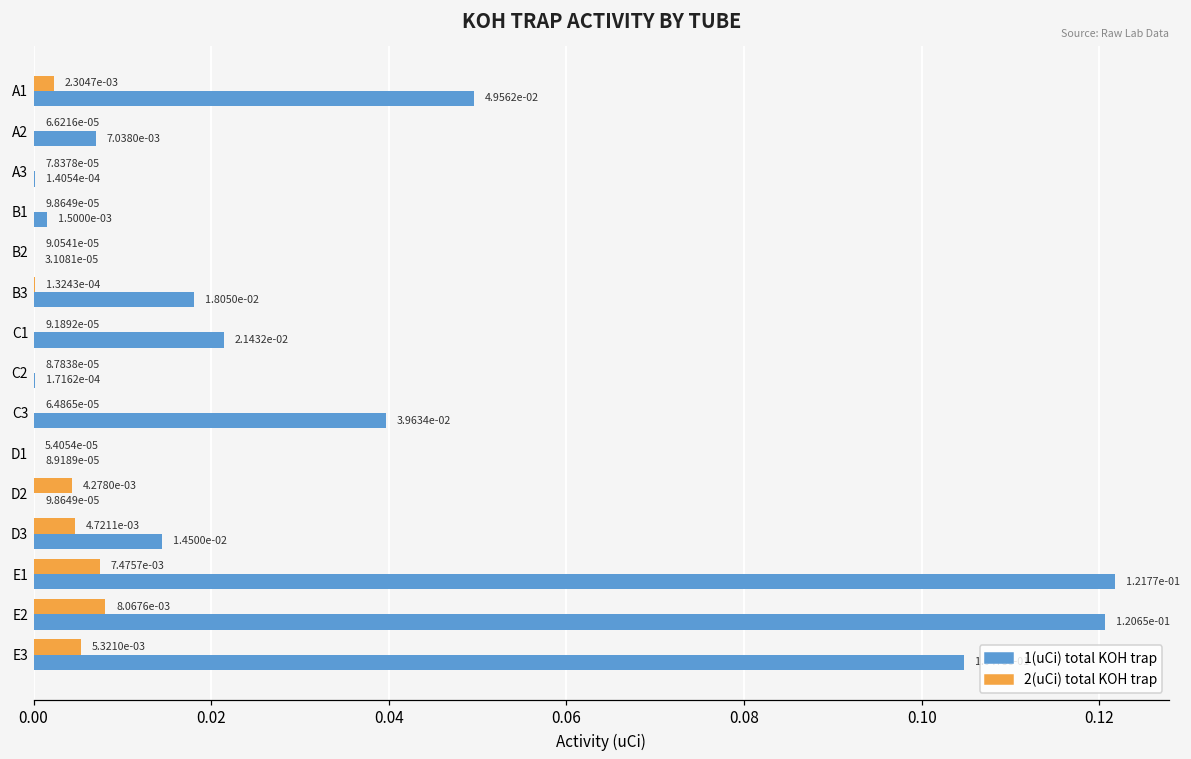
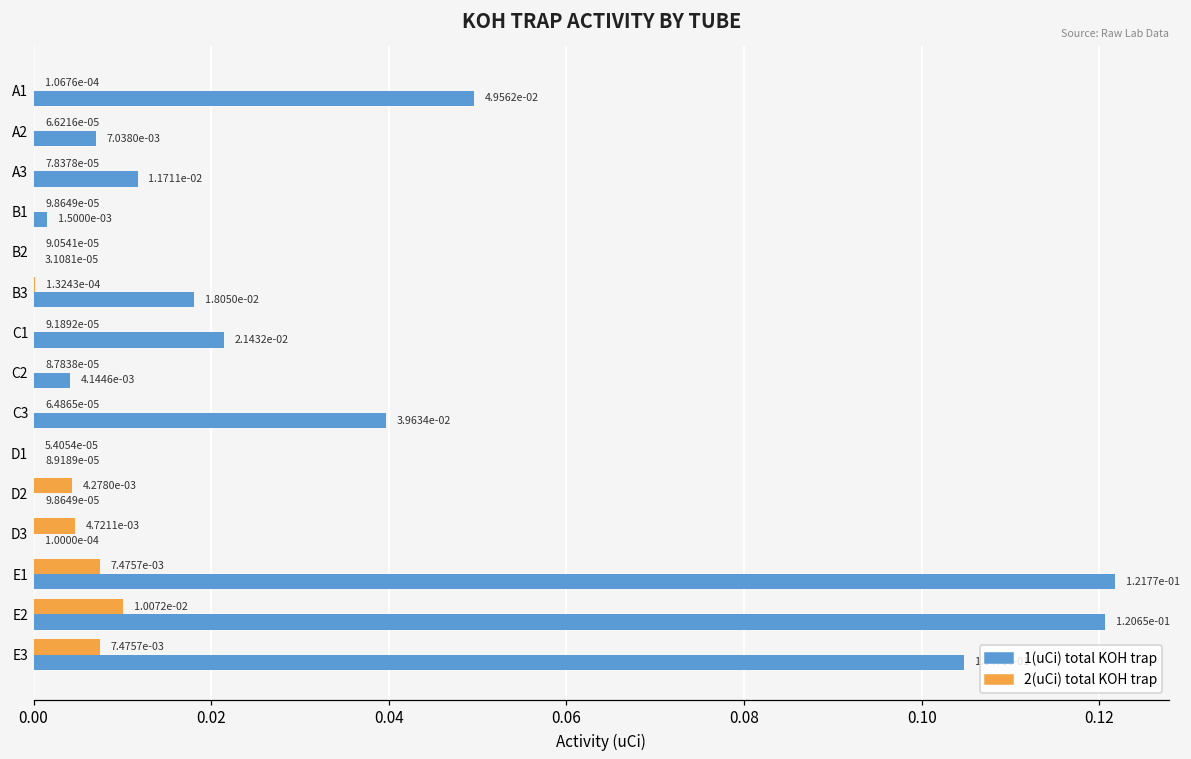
2(uCi) total KOH trap, A1: 2.3047e-03 -> 1.0676e-04
1(uCi) total KOH trap, A3: 1.4054e-04 -> 1.1711e-02
1(uCi) total KOH trap, C2: 1.7162e-04 -> 4.1446e-03
1(uCi) total KOH trap, D3: 1.4500e-02 -> 1.0000e-04
2(uCi) total KOH trap, E2: 8.0676e-03 -> 1.0072e-02
2(uCi) total KOH trap, E3: 5.3210e-03 -> 7.4757e-03
